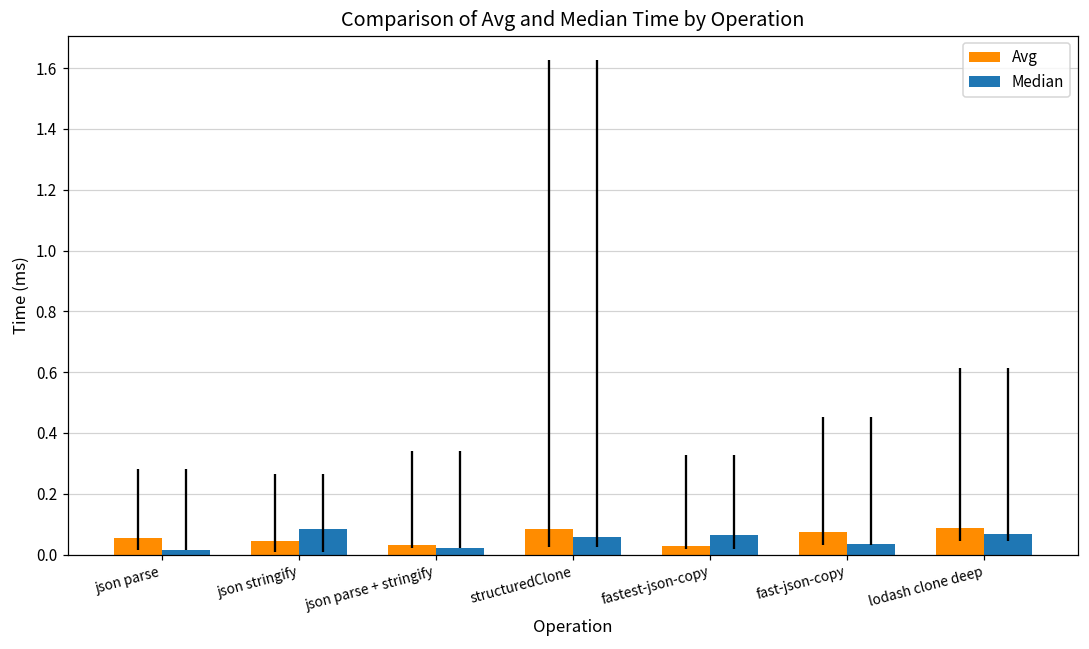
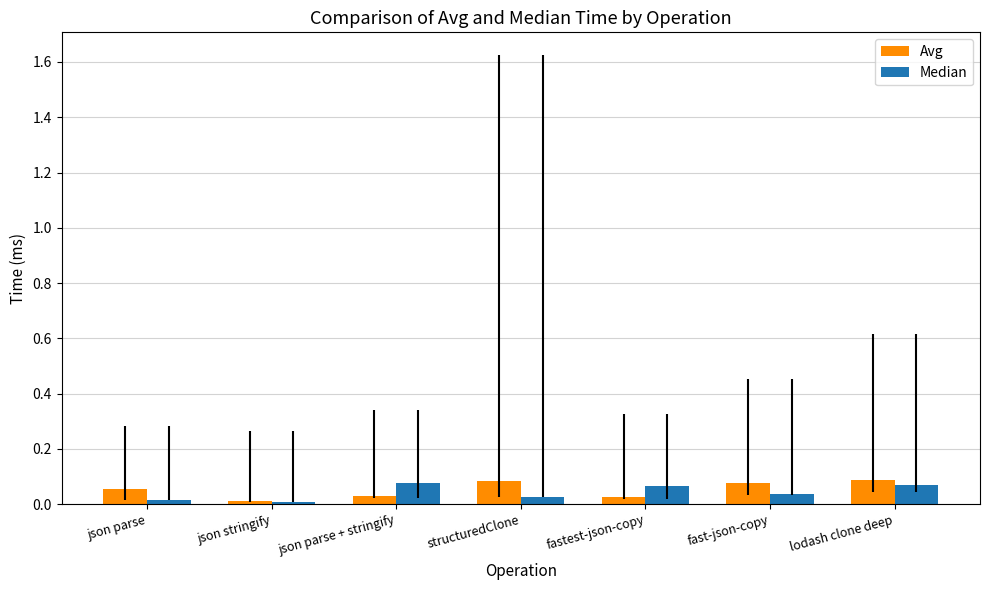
Avg, json stringify: 0.05 -> 0.01
Median, json stringify: 0.08 -> 0.01
Median, json parse + stringify: 0.02 -> 0.08
Median, structuredClone: 0.06 -> 0.03
